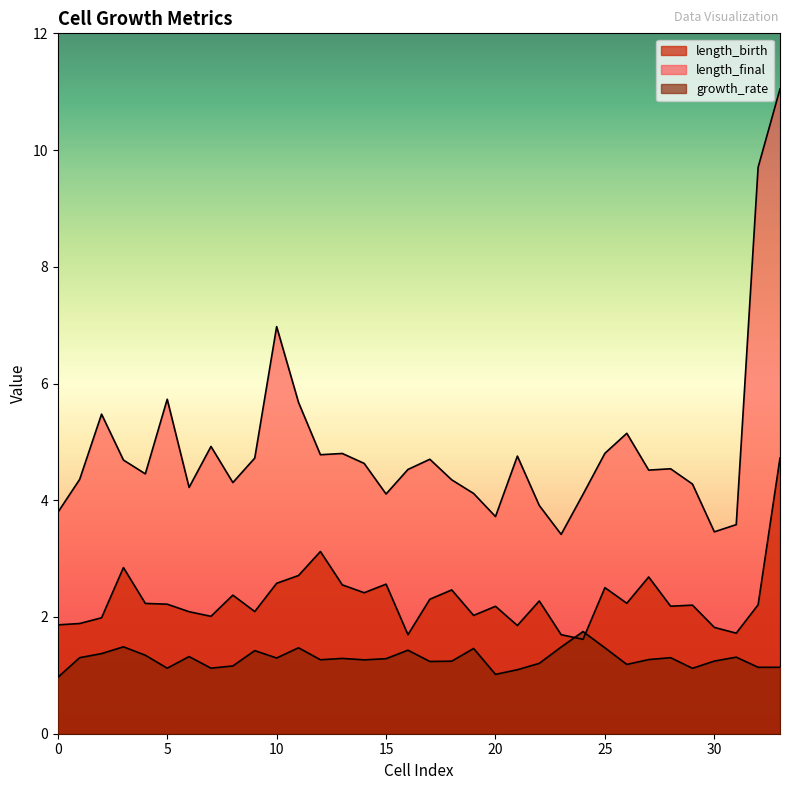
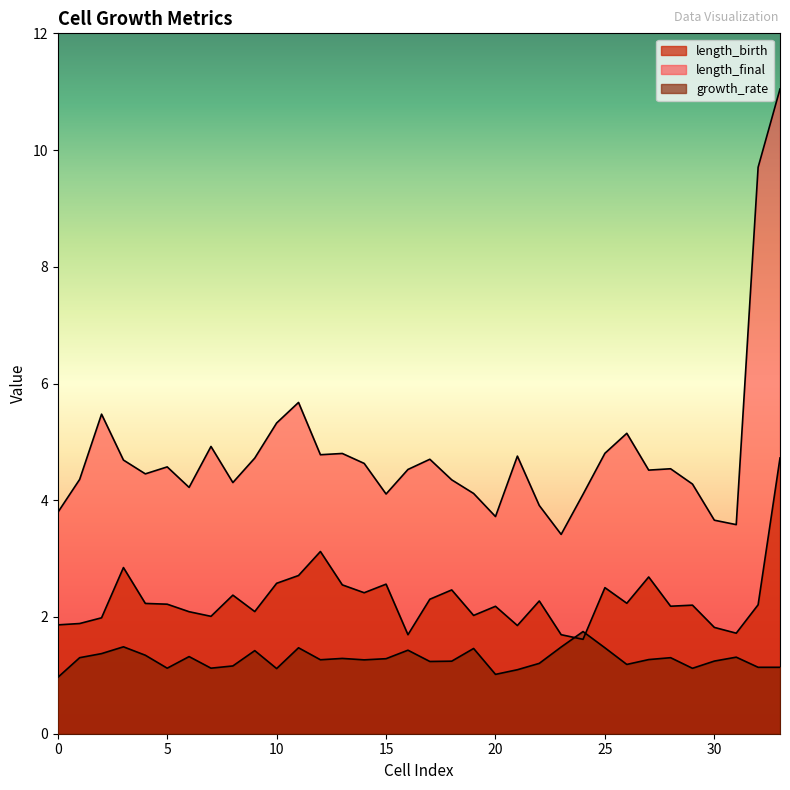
length_final, 5: 5.7 -> 4.6
length_final, 10: 7.0 -> 5.3
growth_rate, 10: 1.3 -> 1.1
length_final, 30: 3.5 -> 3.7
